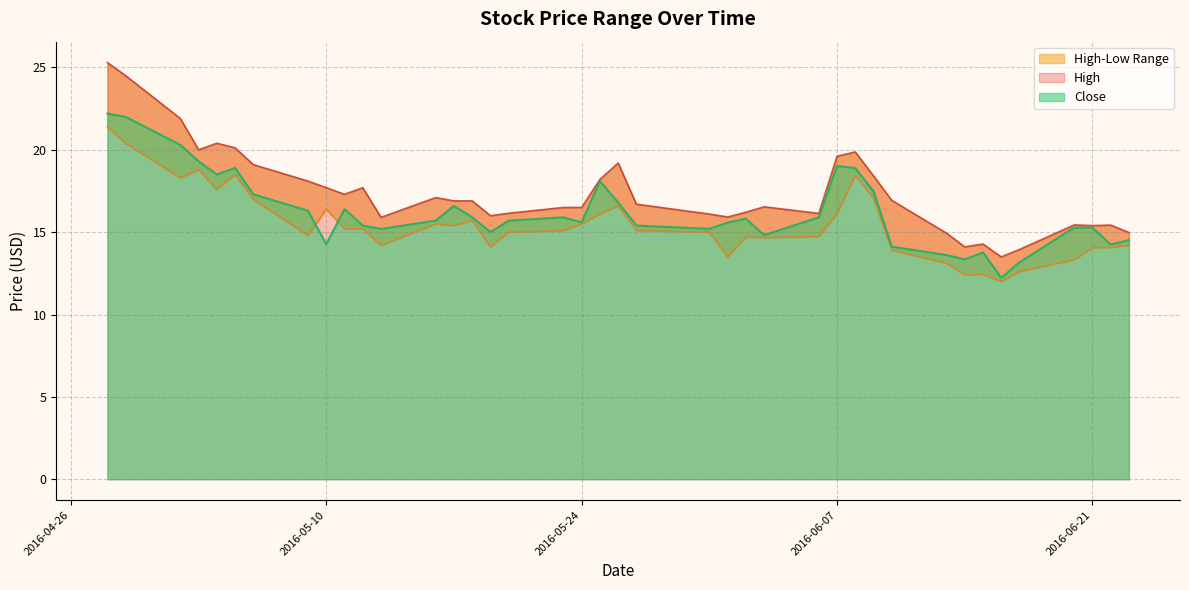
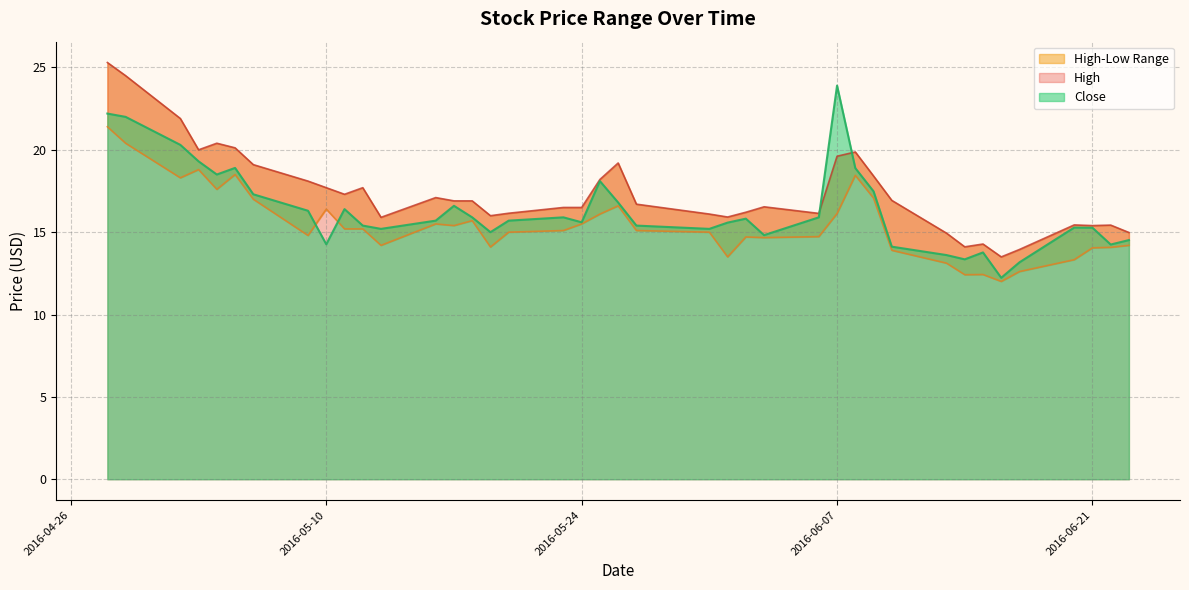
Close, 2016-06-07: 19.0 -> 23.9
